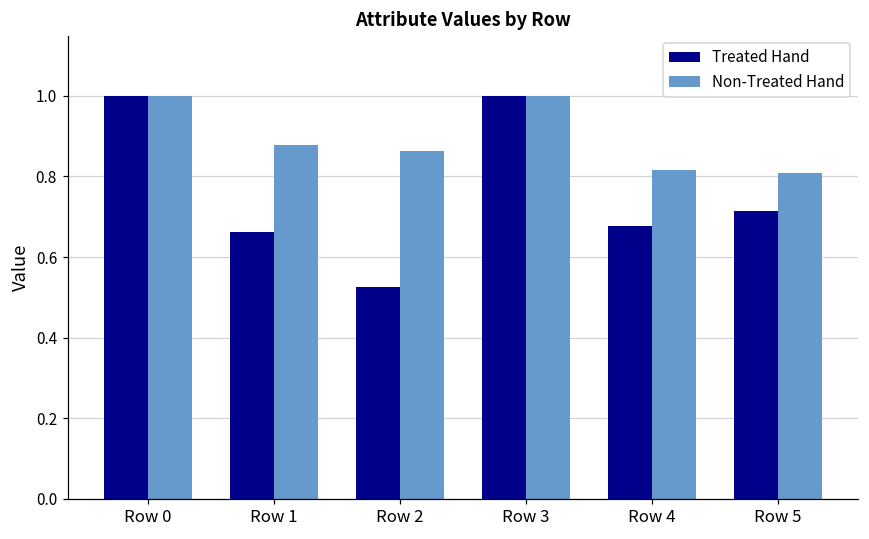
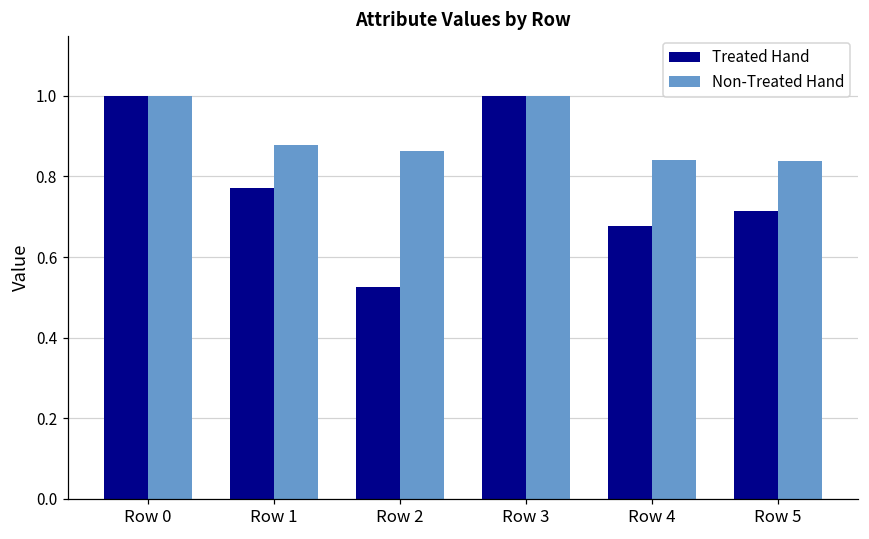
Treated Hand, Row 1: 0.66 -> 0.77
Non-Treated Hand, Row 4: 0.82 -> 0.84
Non-Treated Hand, Row 5: 0.81 -> 0.84
